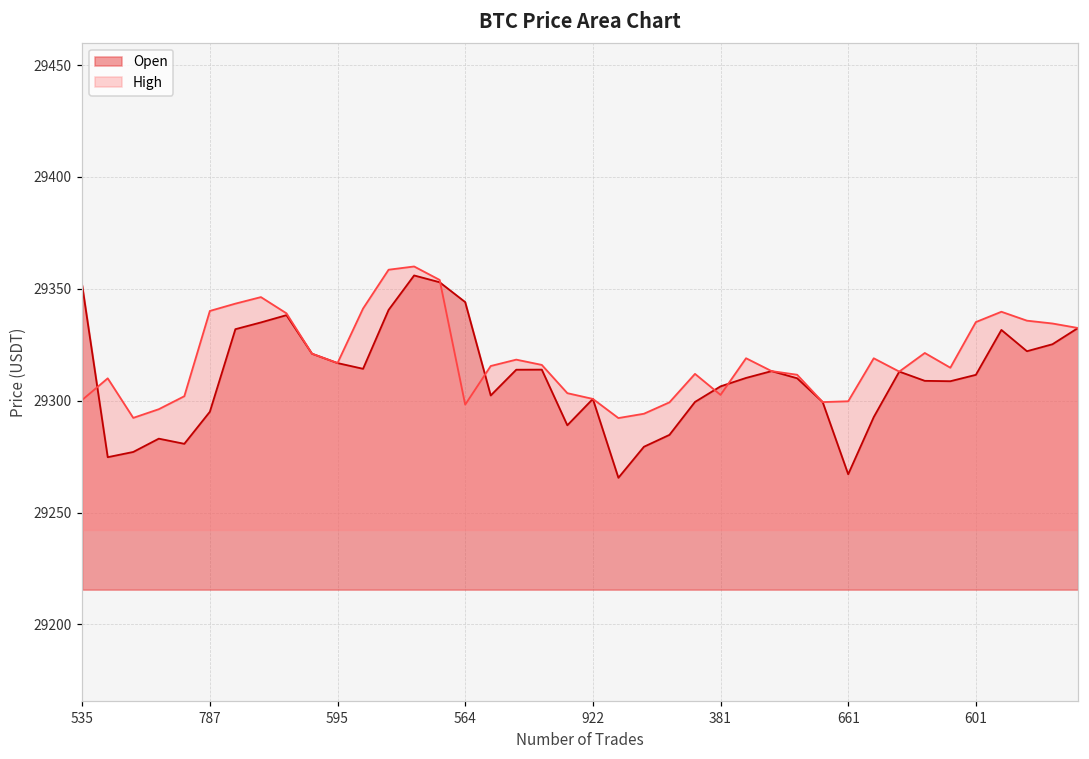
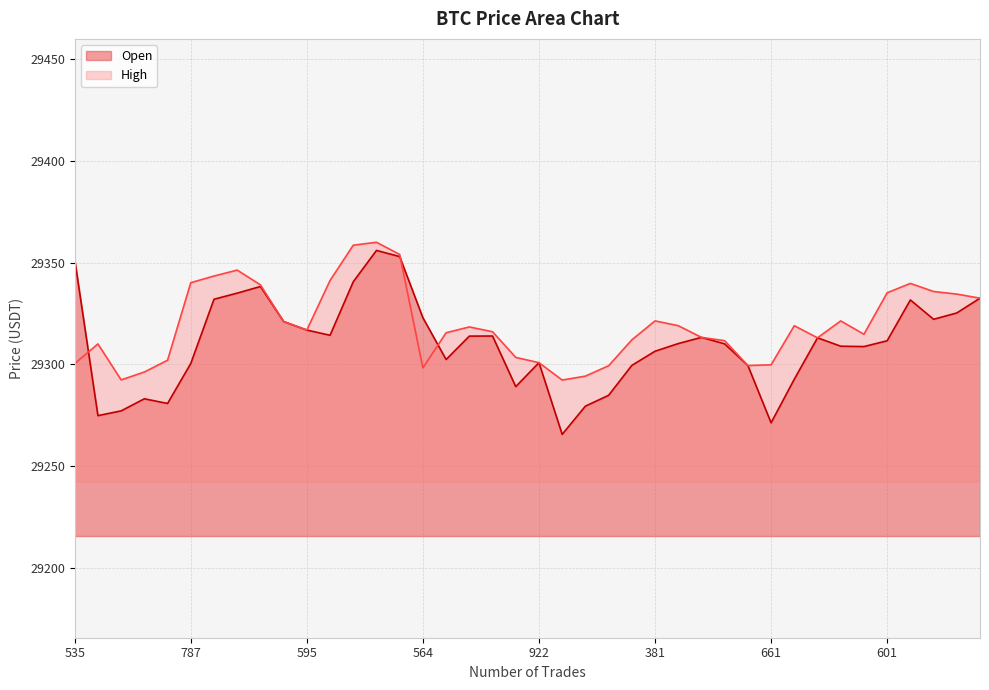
Open, 787: 29295 -> 29300
Open, 564: 29344 -> 29323
High, 381: 29303 -> 29321
Open, 661: 29267 -> 29271
